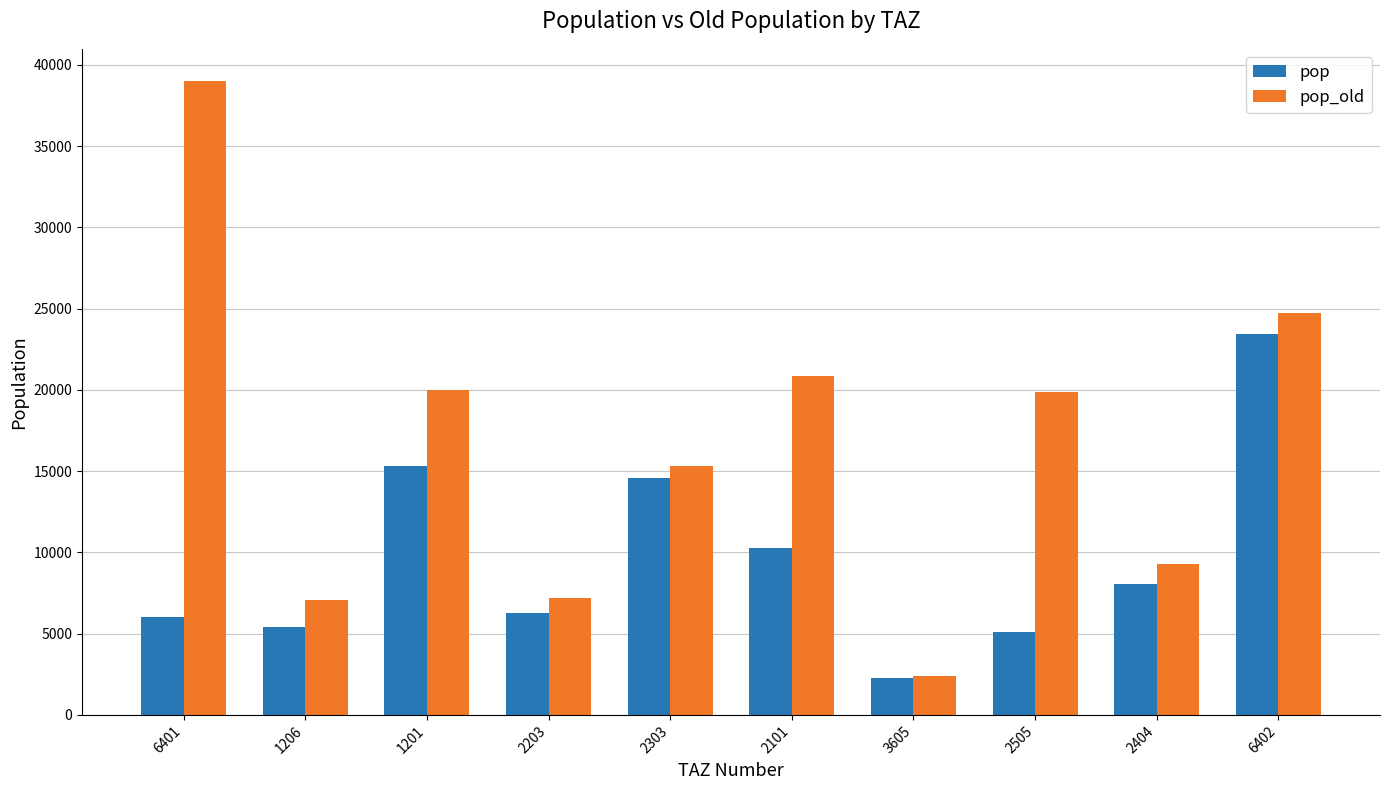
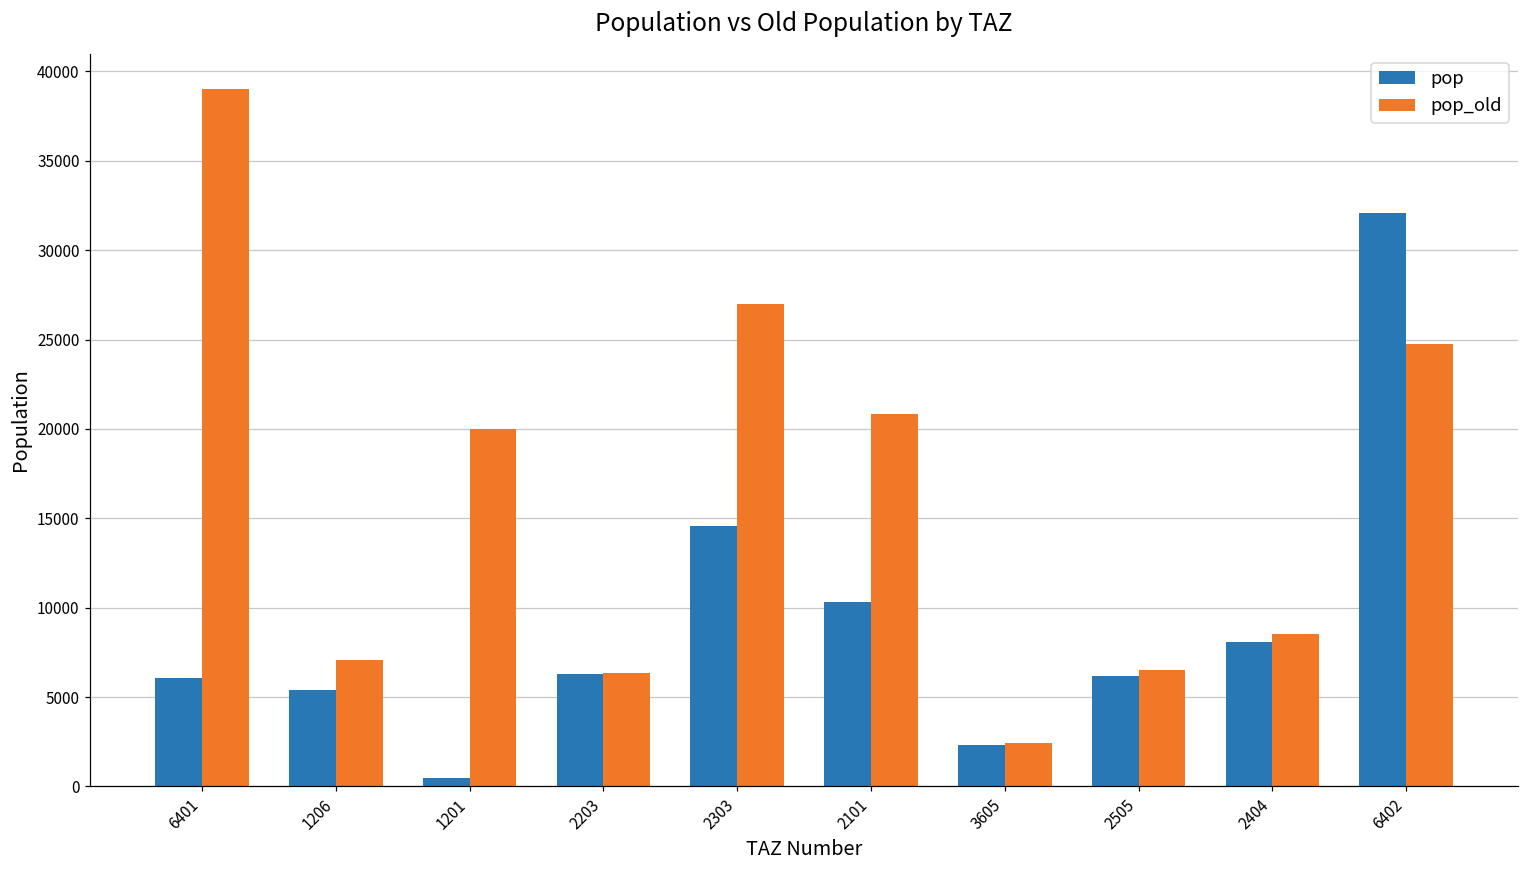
pop, 1201: 15300 -> 500
pop_old, 2203: 7200 -> 6400
pop_old, 2303: 15300 -> 27000
pop, 2505: 5100 -> 6200
pop_old, 2505: 19900 -> 6500
pop_old, 2404: 9300 -> 8500
pop, 6402: 23400 -> 32100
